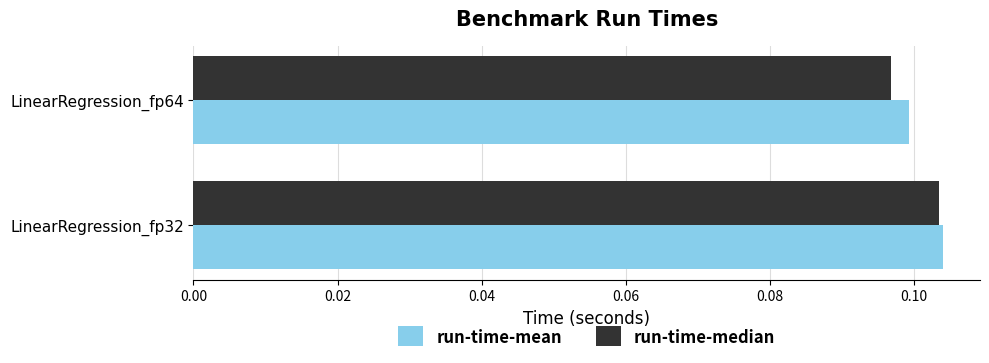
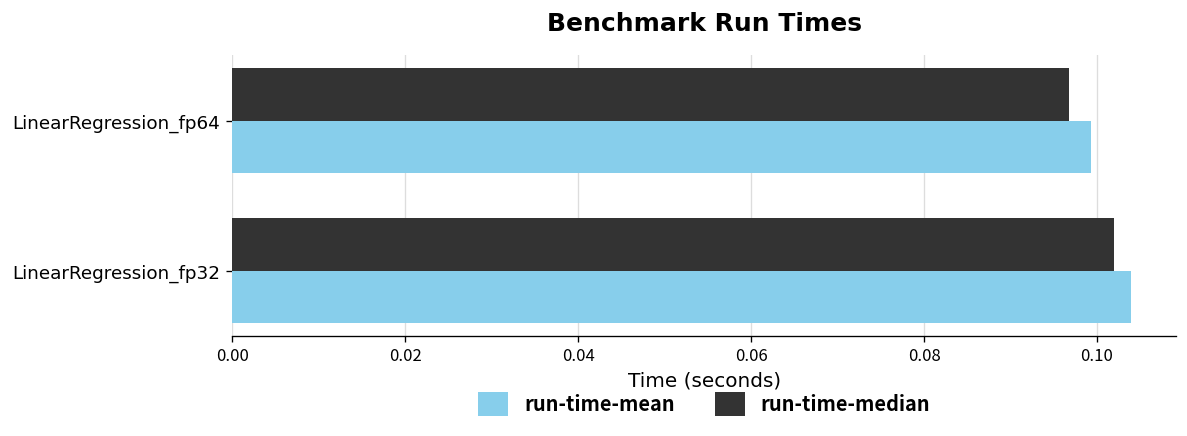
run-time-median, LinearRegression_fp32: 0.103 -> 0.102
